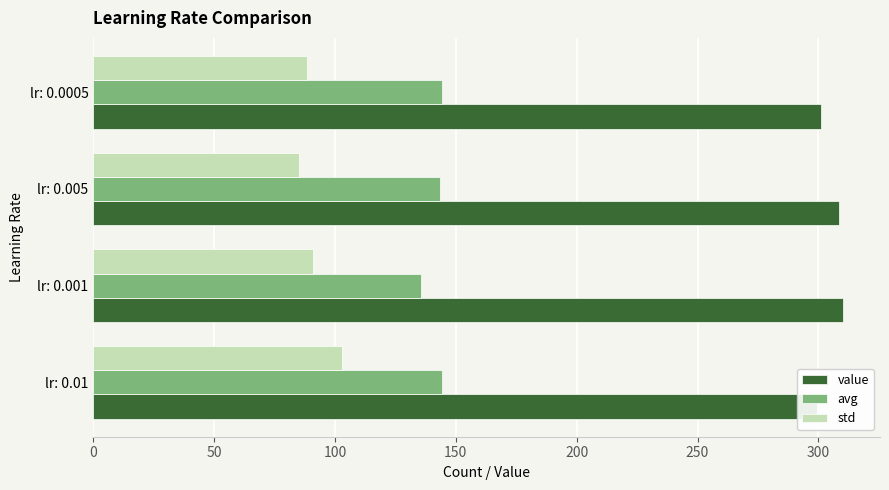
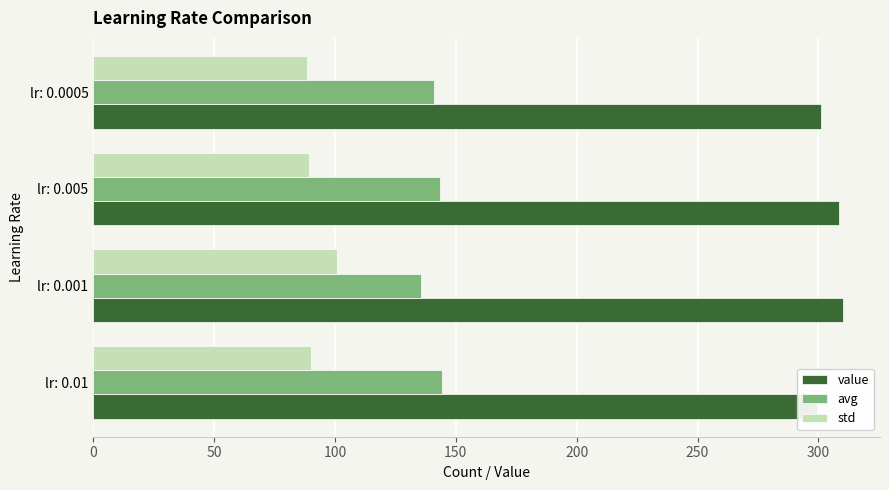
avg, lr: 0.0005: 144 -> 141
std, lr: 0.005: 85 -> 89
std, lr: 0.001: 91 -> 101
std, lr: 0.01: 103 -> 90
